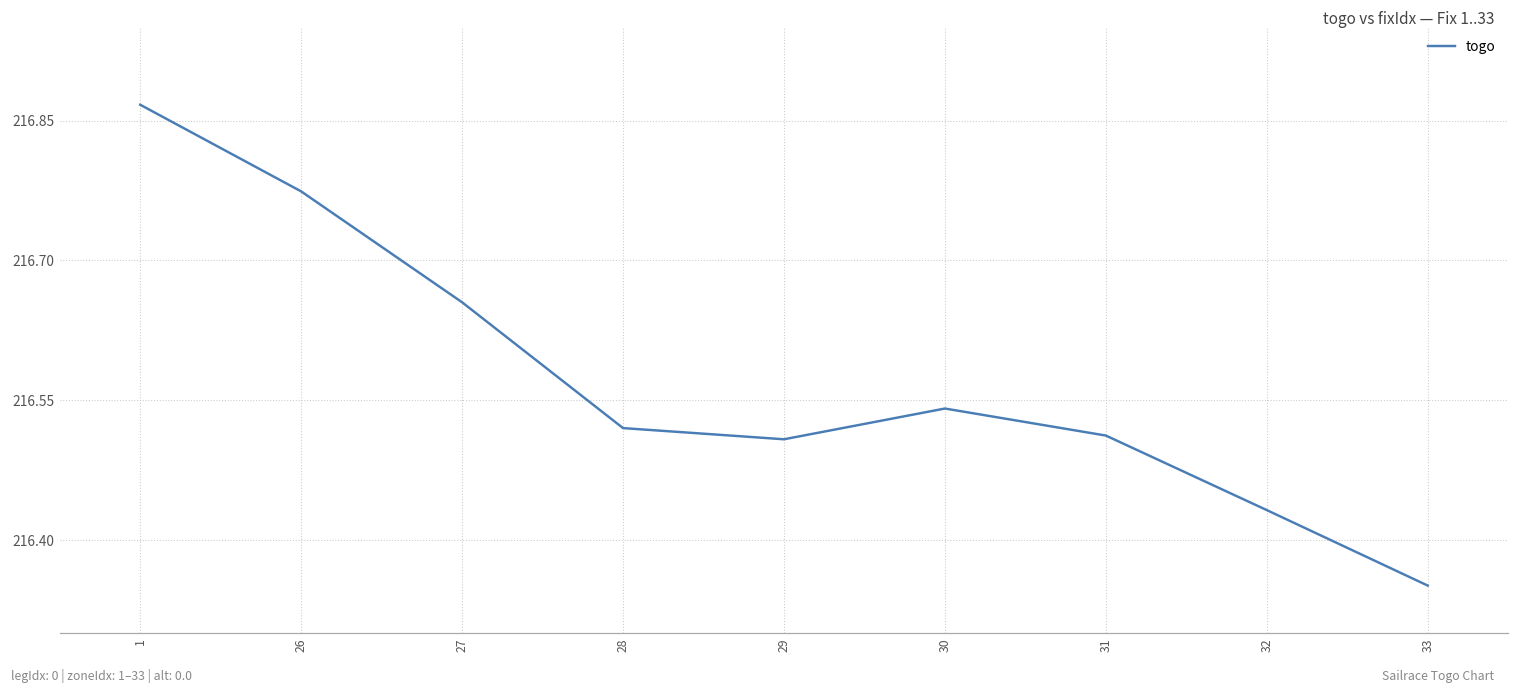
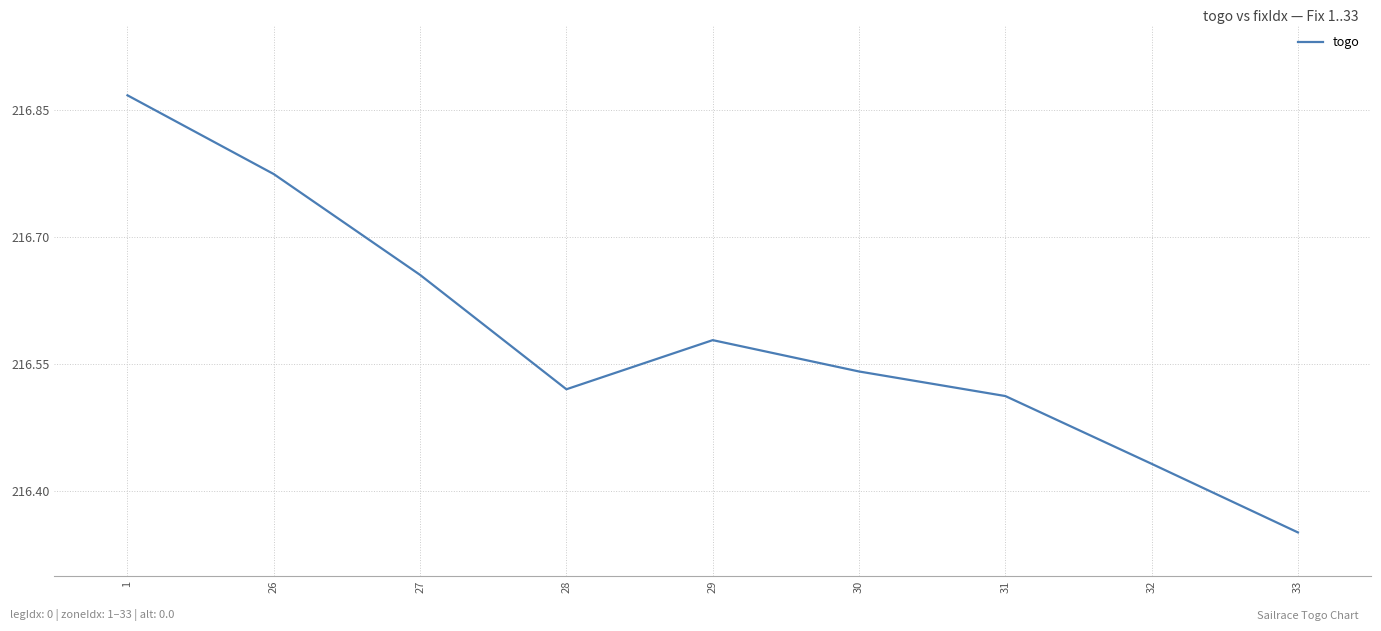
29: 216.51 -> 216.58
